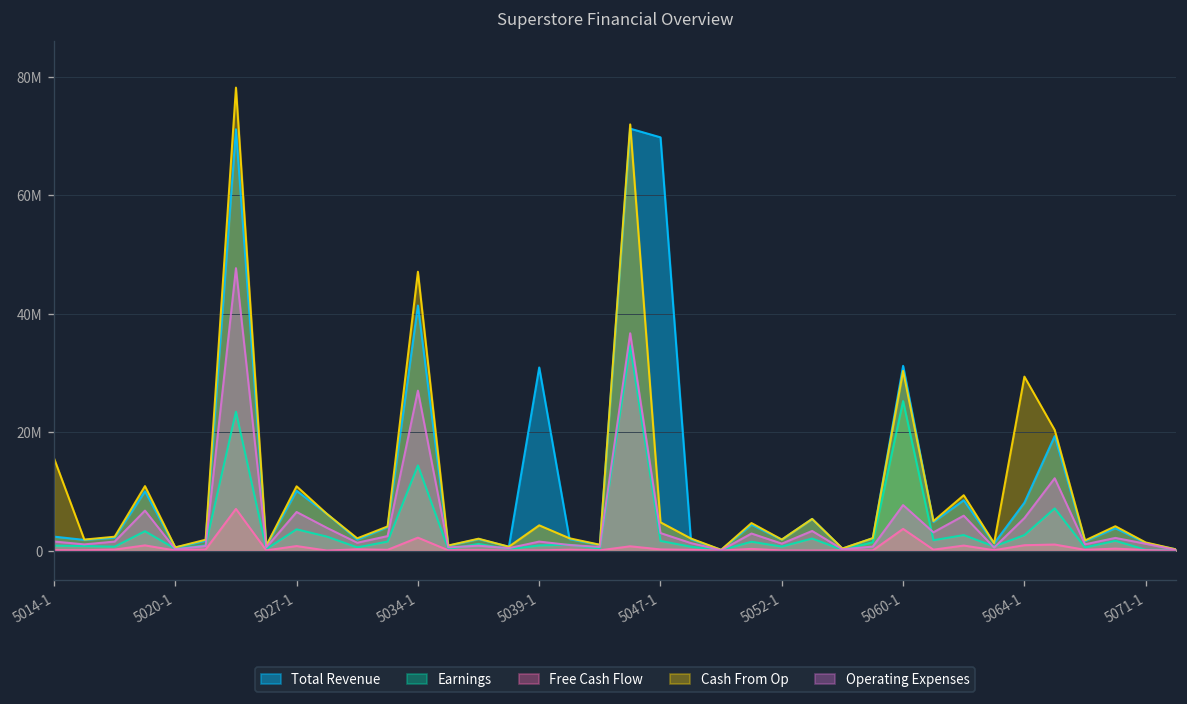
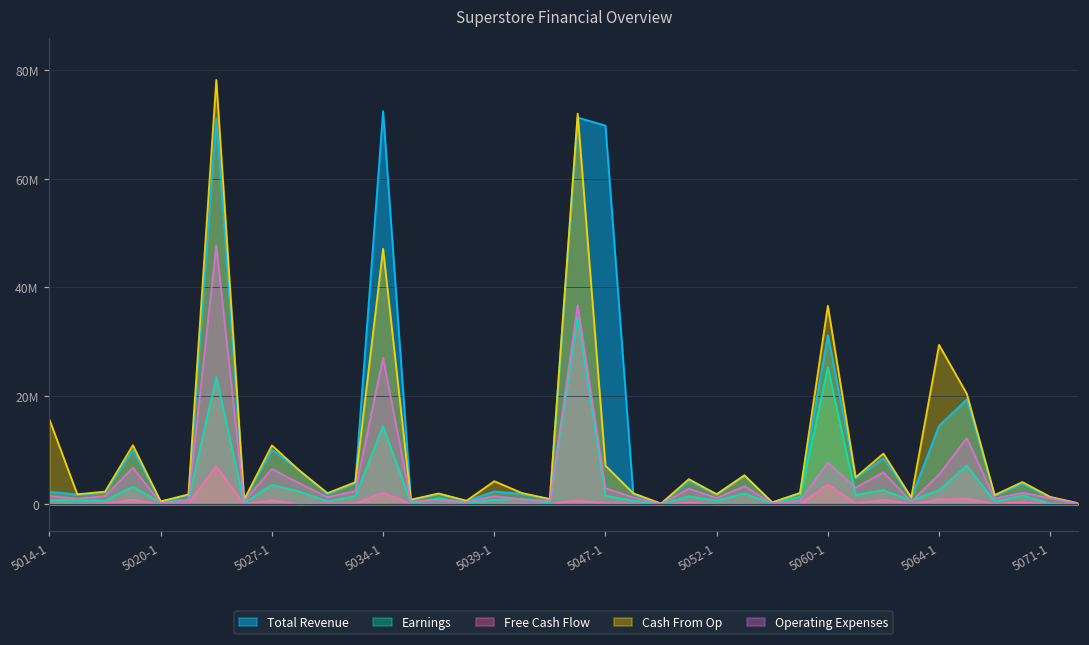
Total Revenue, 5034-1: 41000000 -> 72000000
Total Revenue, 5039-1: 31000000 -> 2000000
Cash From Op, 5047-1: 5000000 -> 7000000
Cash From Op, 5060-1: 30000000 -> 37000000
Total Revenue, 5064-1: 8000000 -> 14000000
